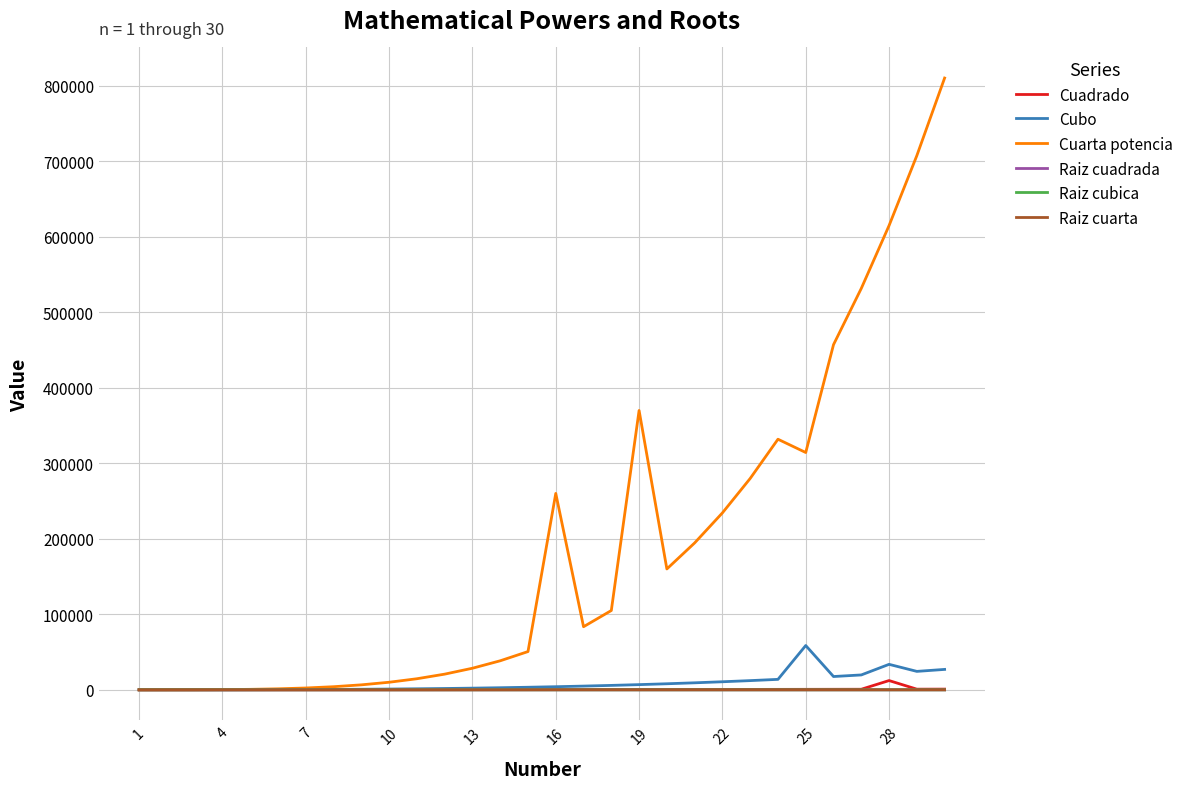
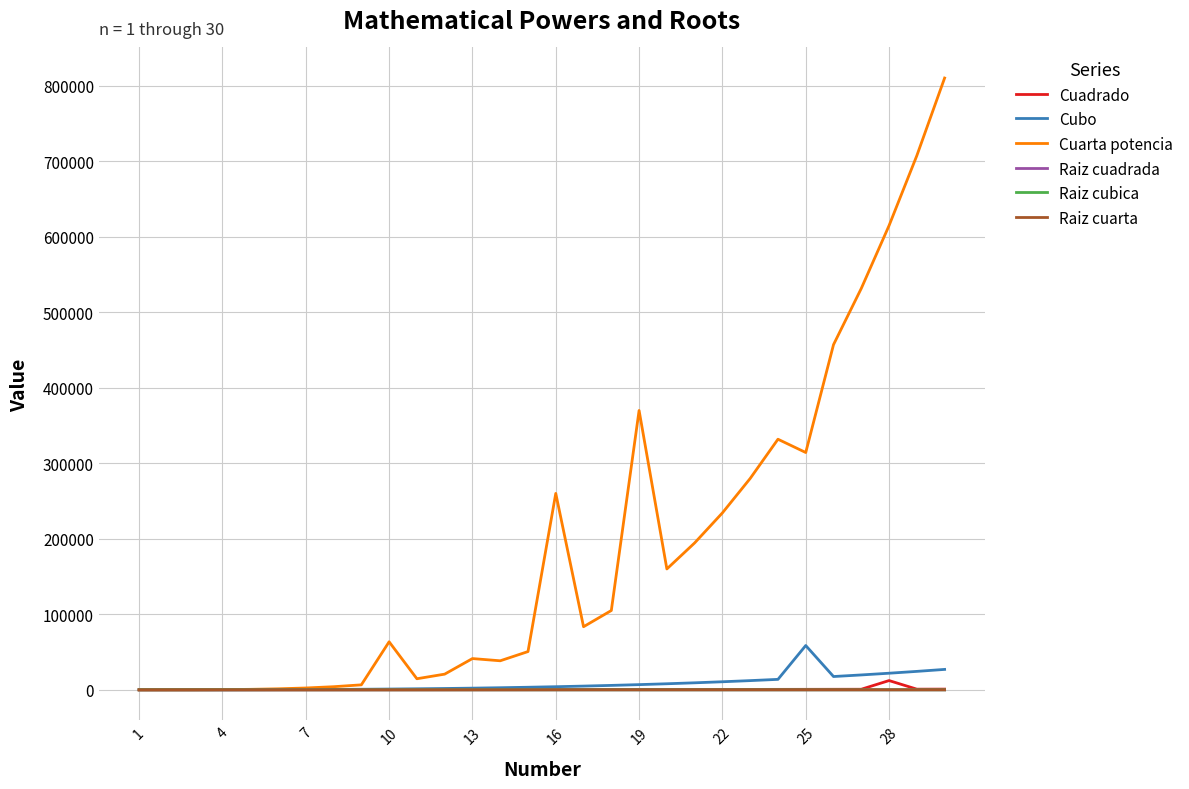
Cuarta potencia, 10: 10000 -> 60000
Cuarta potencia, 13: 30000 -> 40000
Cubo, 28: 30000 -> 20000
